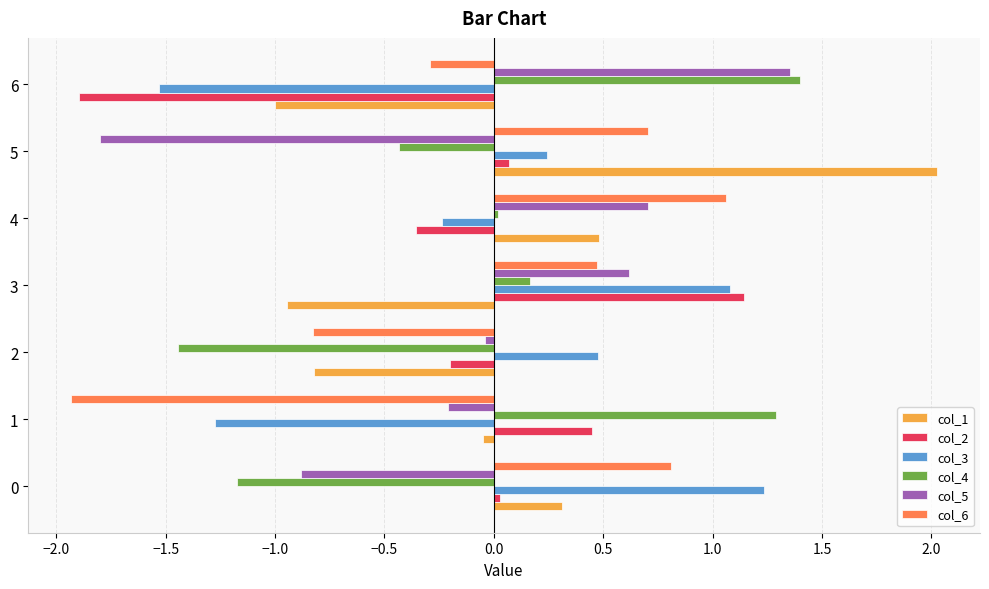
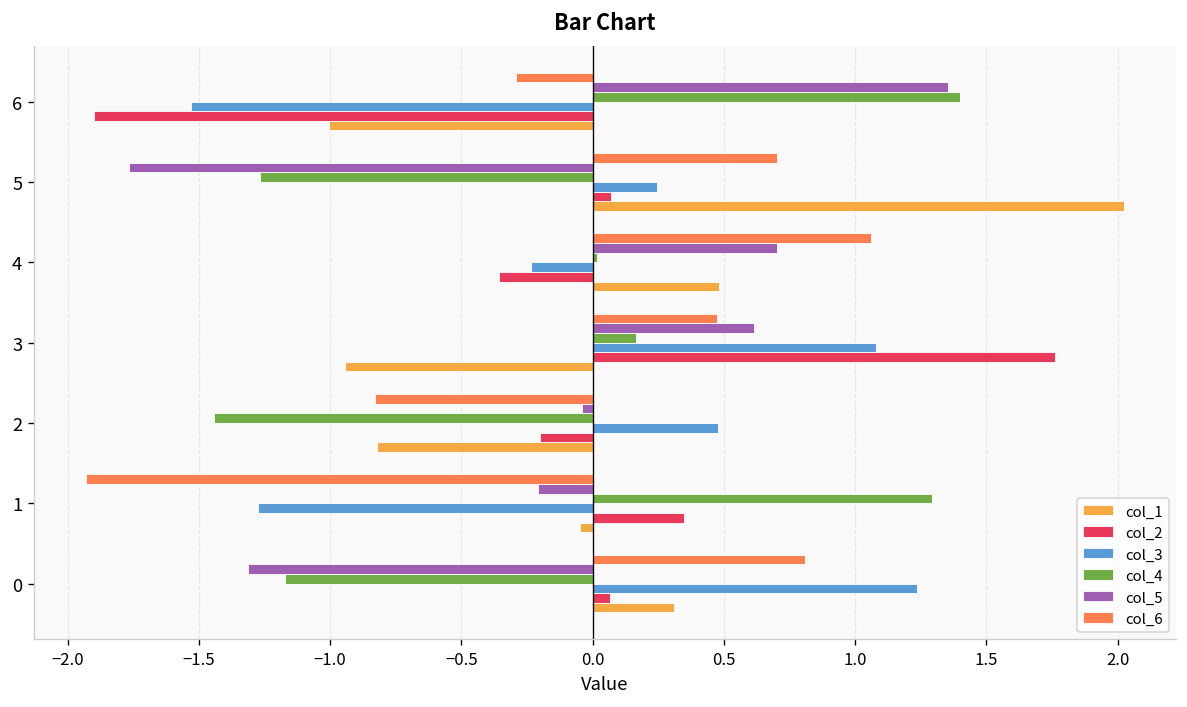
col_5, 5: -1.80 -> -1.76
col_4, 5: -0.43 -> -1.27
col_2, 3: 1.15 -> 1.76
col_2, 1: 0.45 -> 0.35
col_5, 0: -0.88 -> -1.31
col_2, 0: 0.03 -> 0.07
